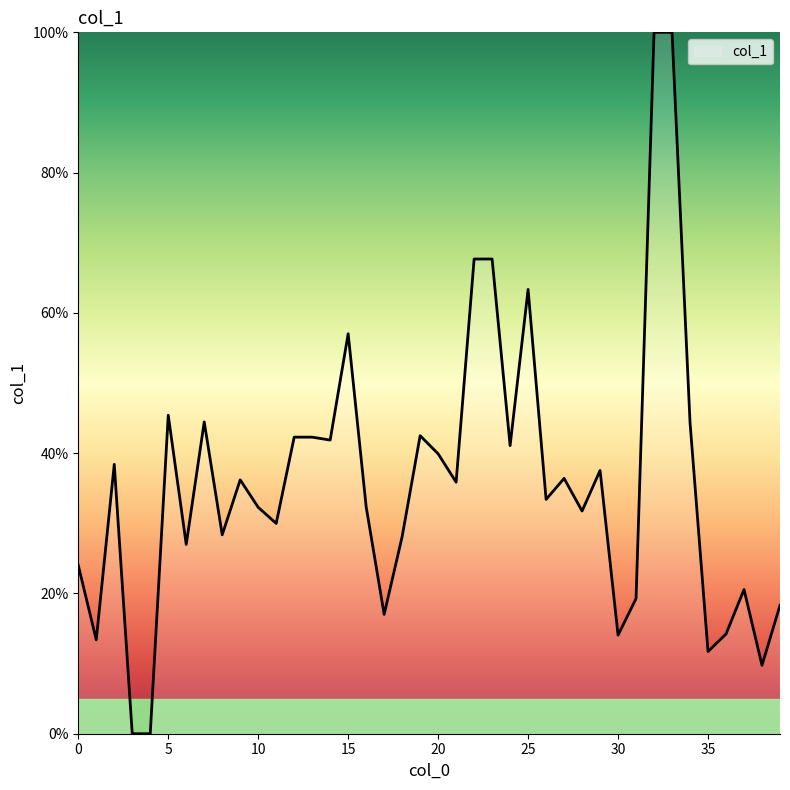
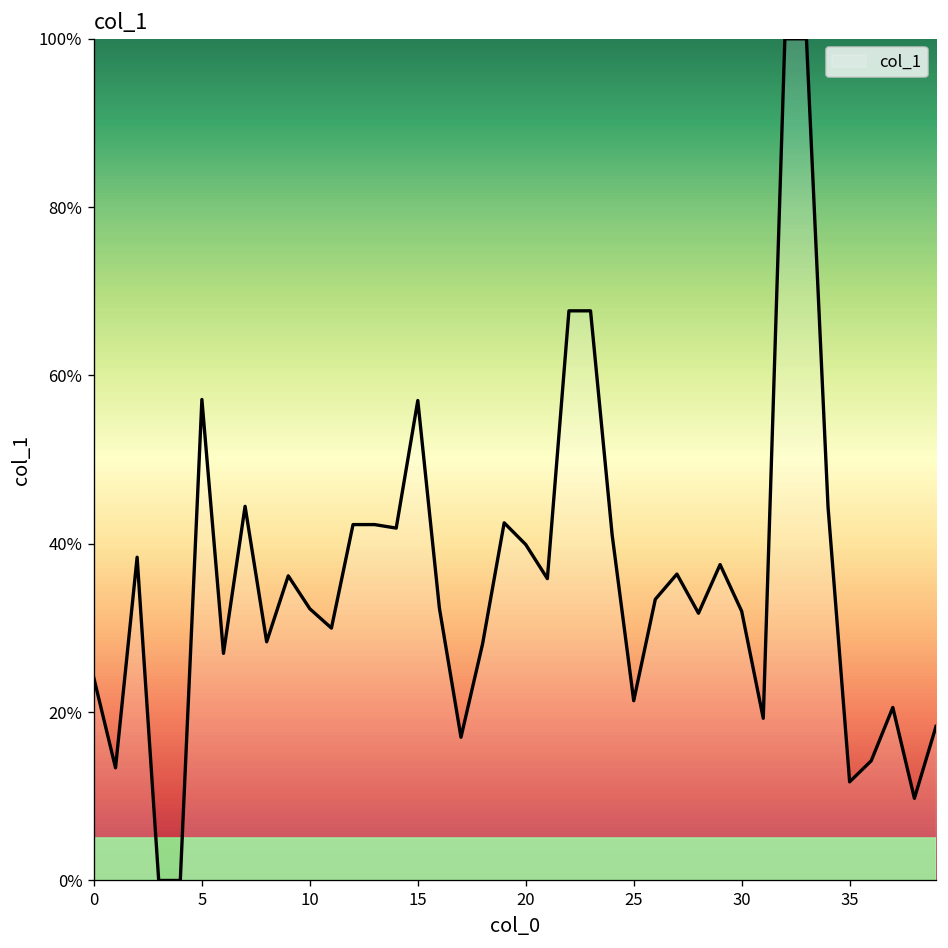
5: 45% -> 57%
25: 63% -> 21%
30: 14% -> 32%
